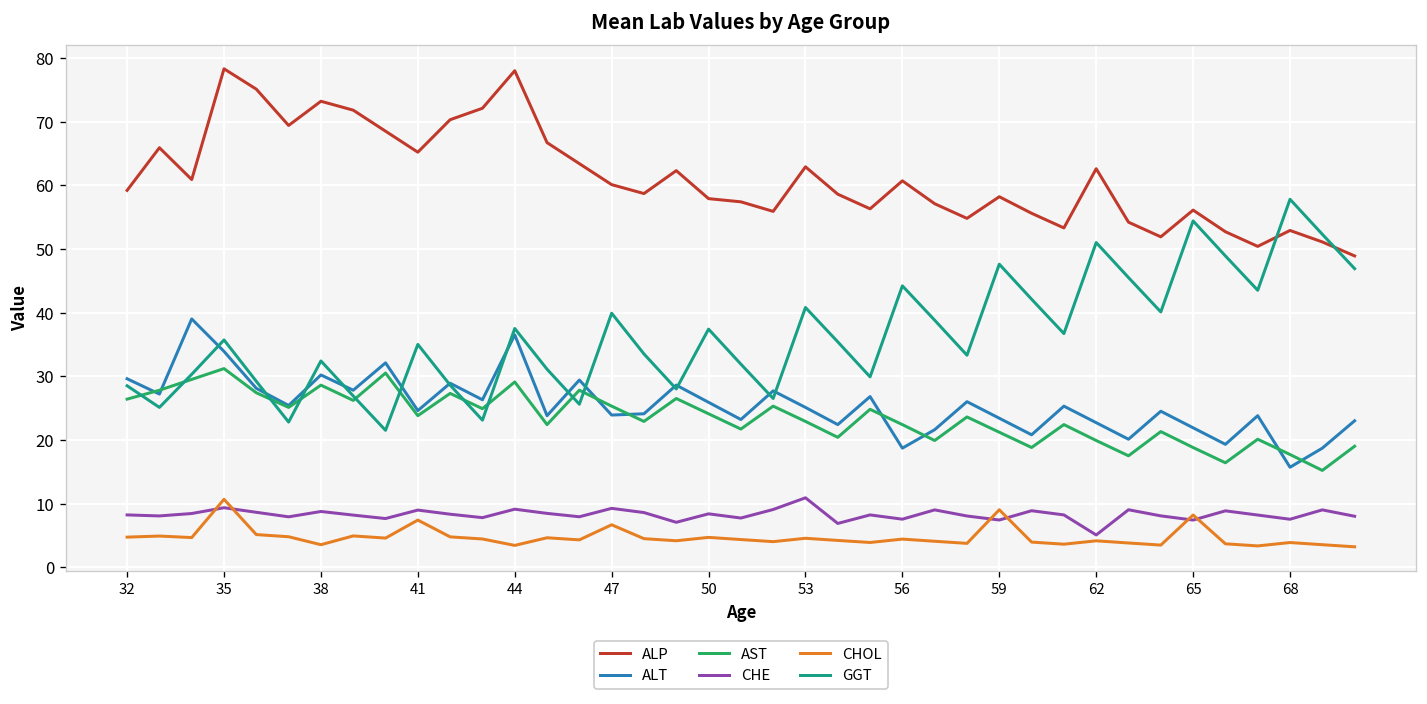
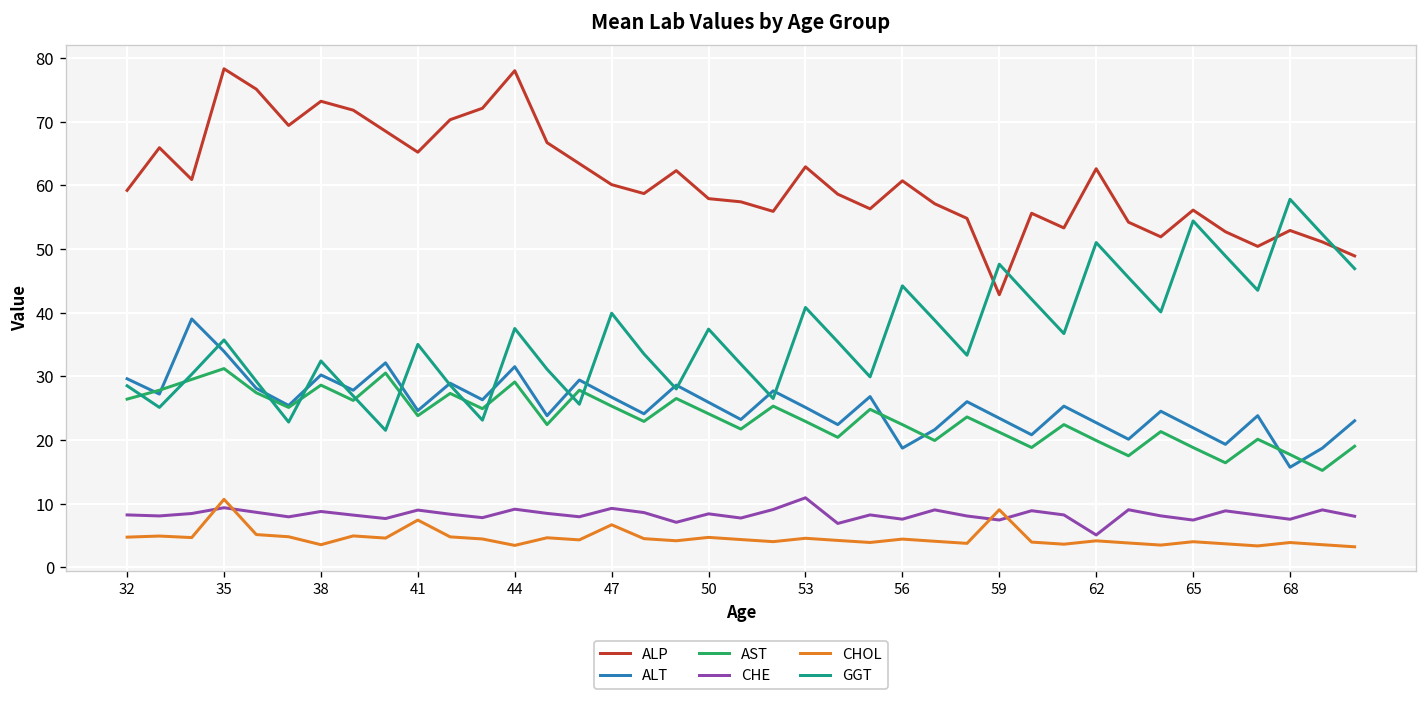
ALT, 44: 37 -> 32
ALT, 47: 24 -> 27
ALP, 59: 58 -> 43
CHOL, 65: 8 -> 4
